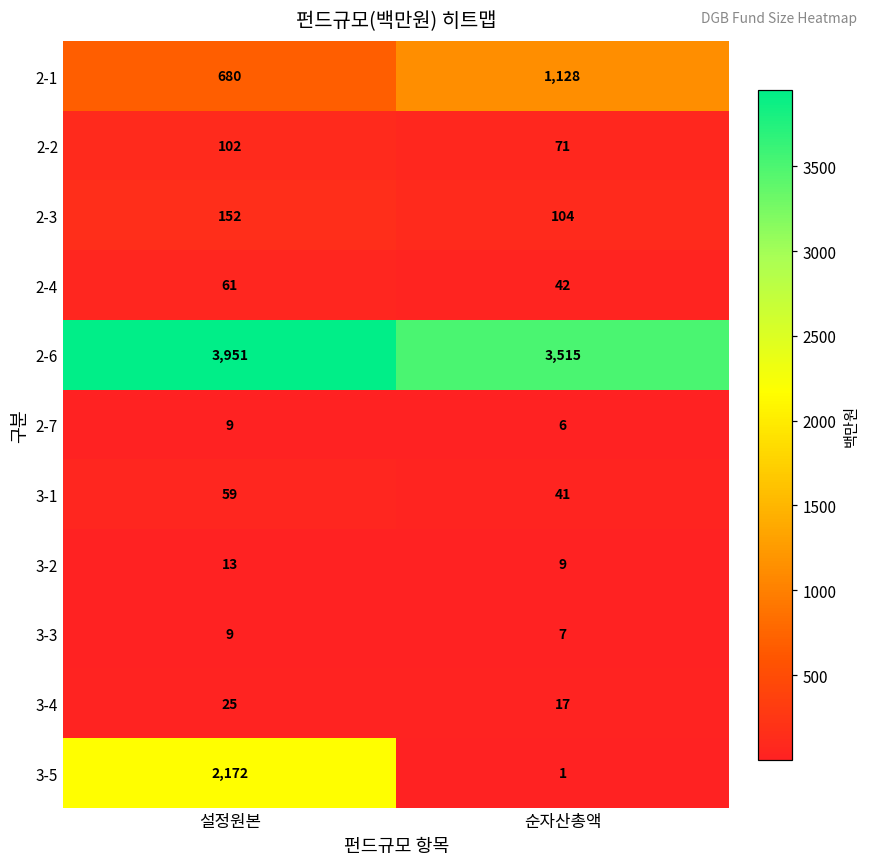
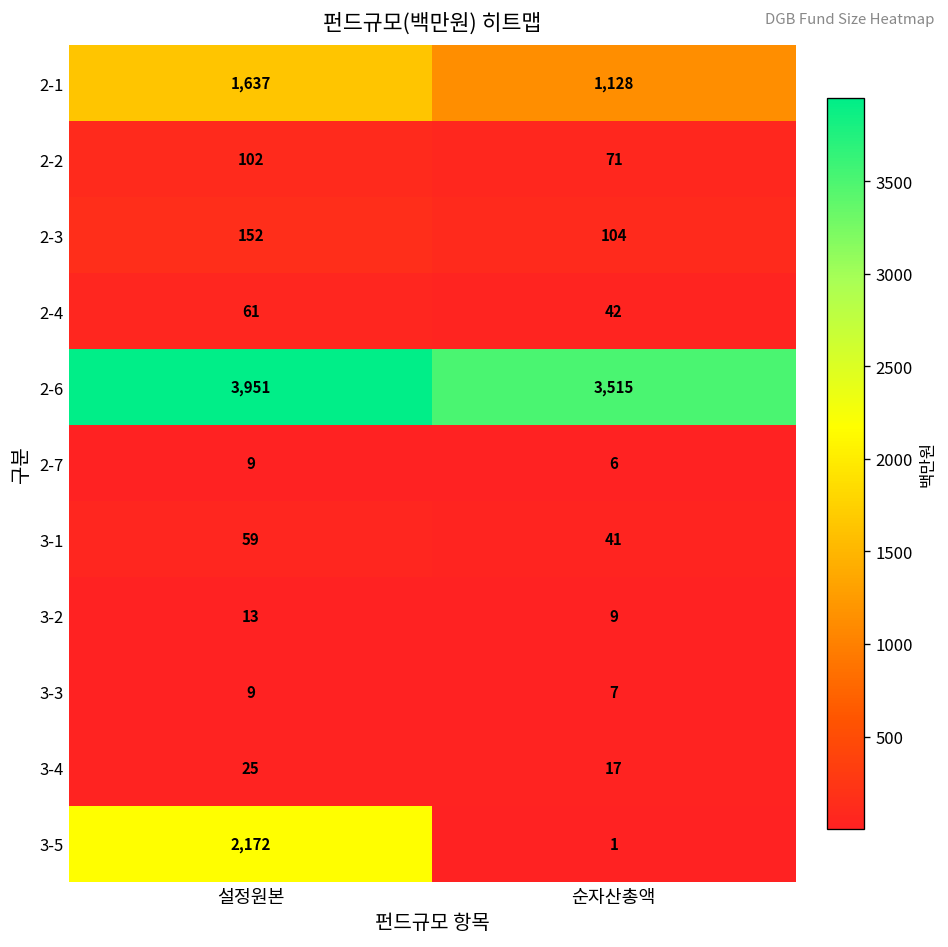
2-1, 설정원본: 680 -> 1,637
